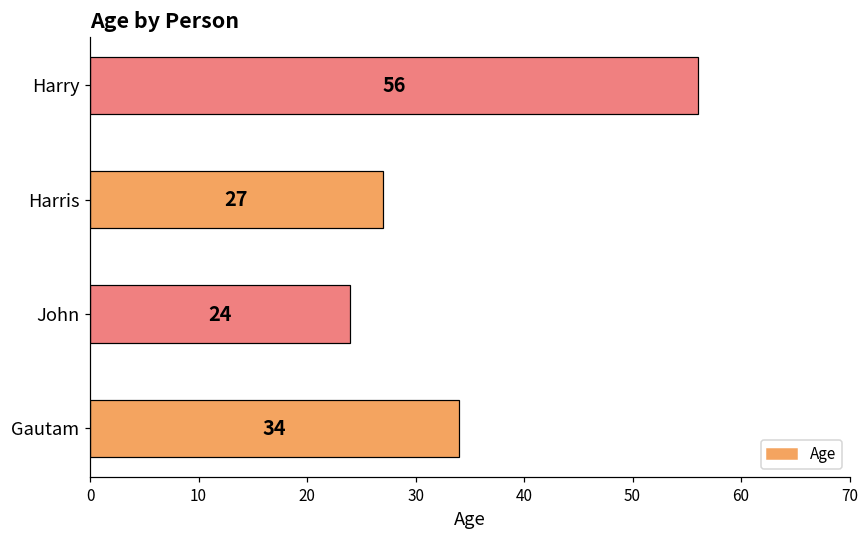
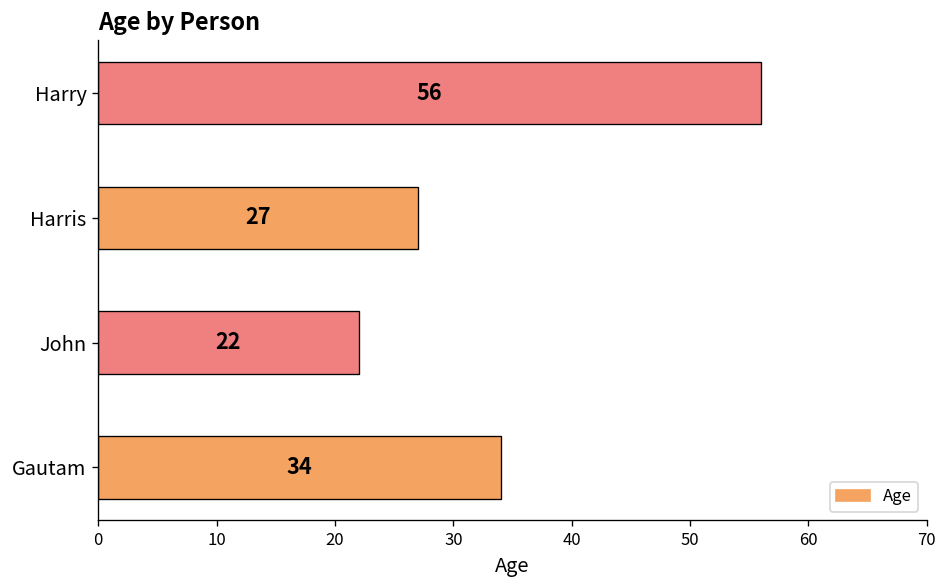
John: 24 -> 22
